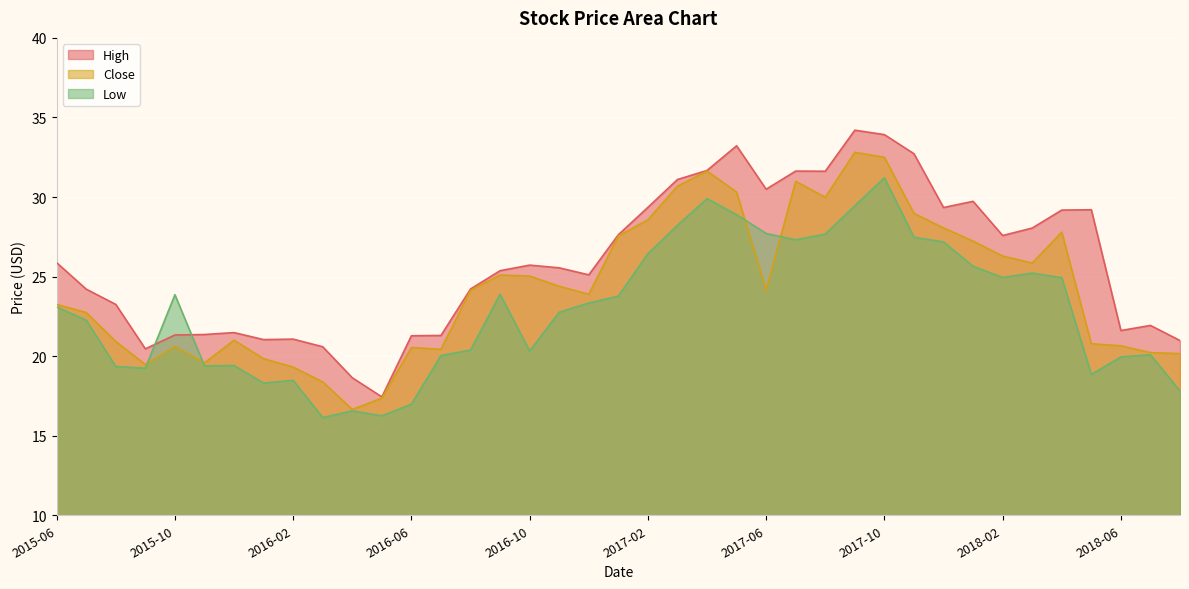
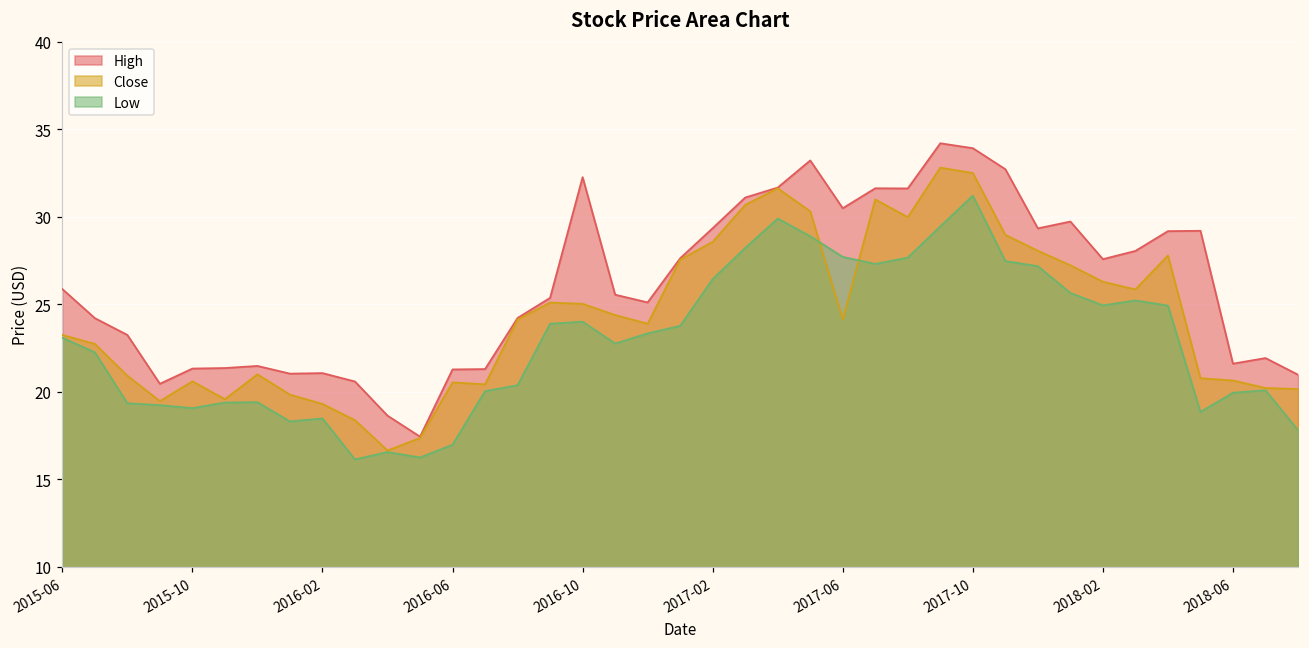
Low, 2015-10: 23.9 -> 19.1
High, 2016-10: 25.7 -> 32.3
Low, 2016-10: 20.3 -> 24.0
